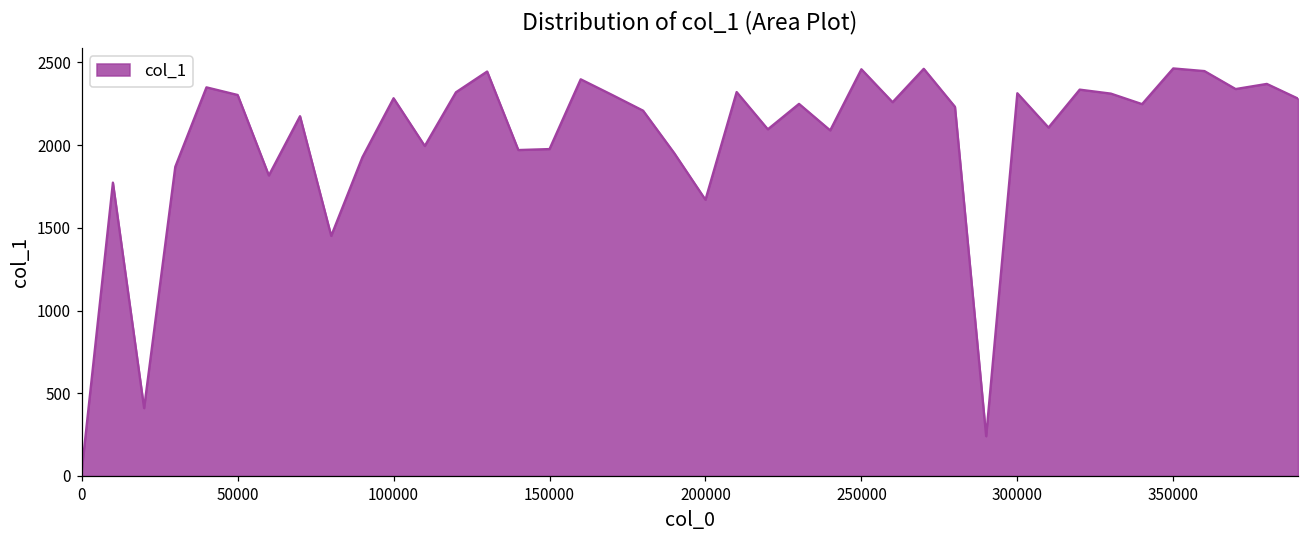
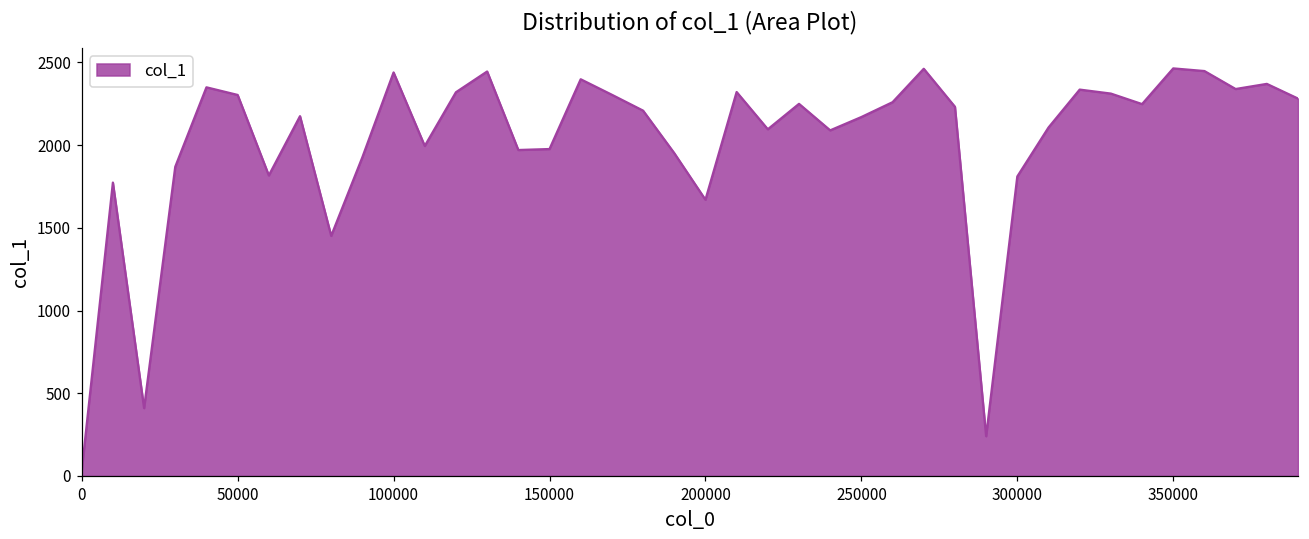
100000: 2280 -> 2440
250000: 2460 -> 2170
300000: 2310 -> 1810
